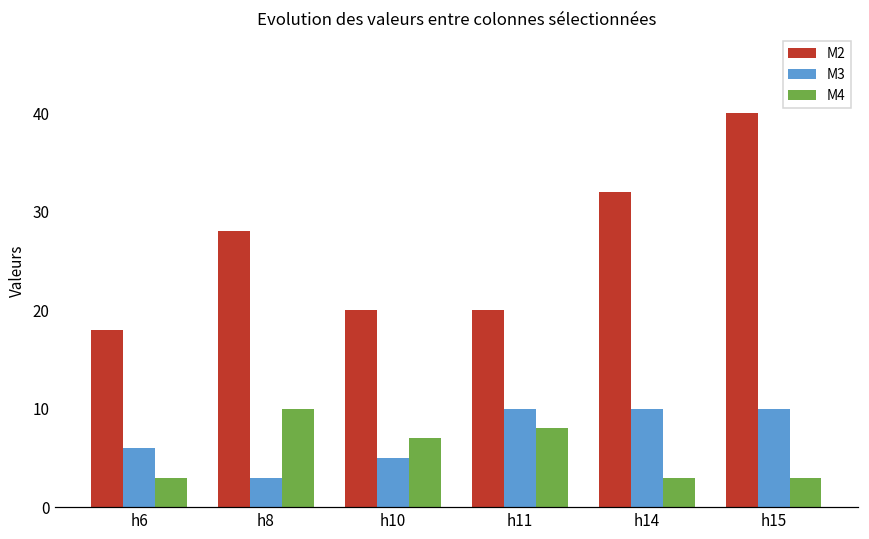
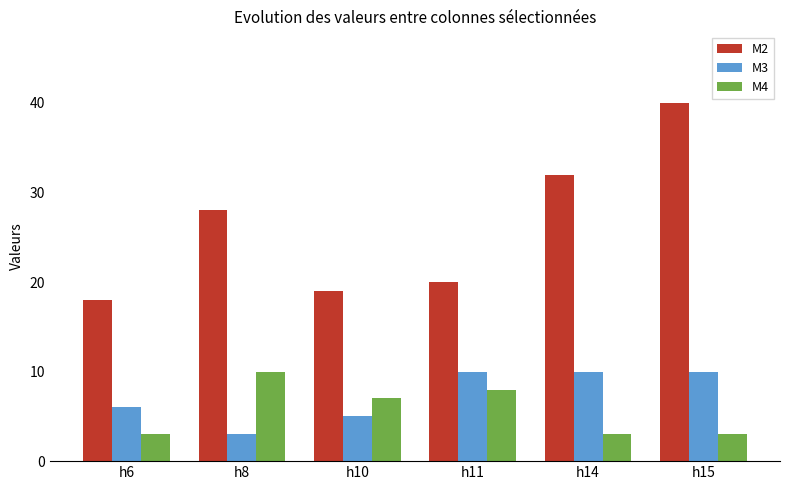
M2, h10: 20 -> 19
